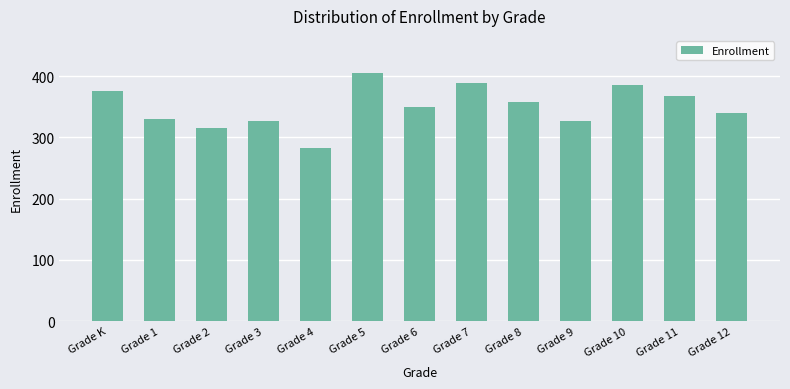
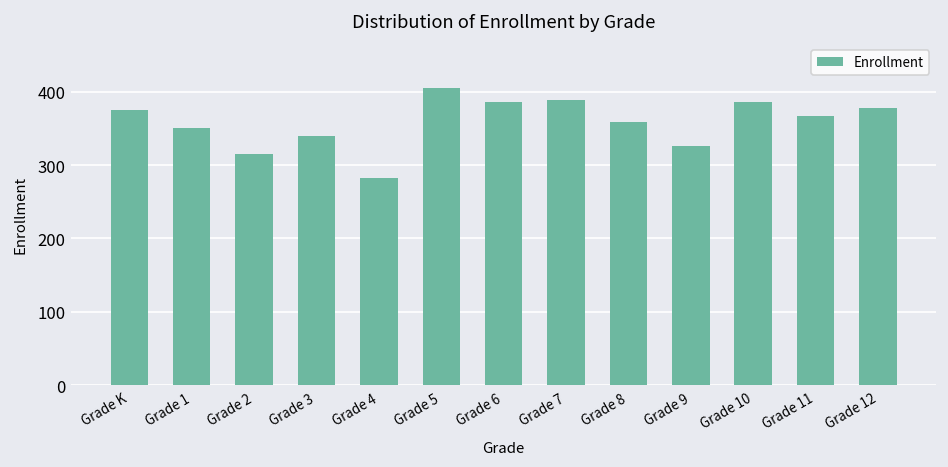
Grade 1: 330 -> 350
Grade 3: 330 -> 340
Grade 6: 350 -> 390
Grade 12: 340 -> 380
